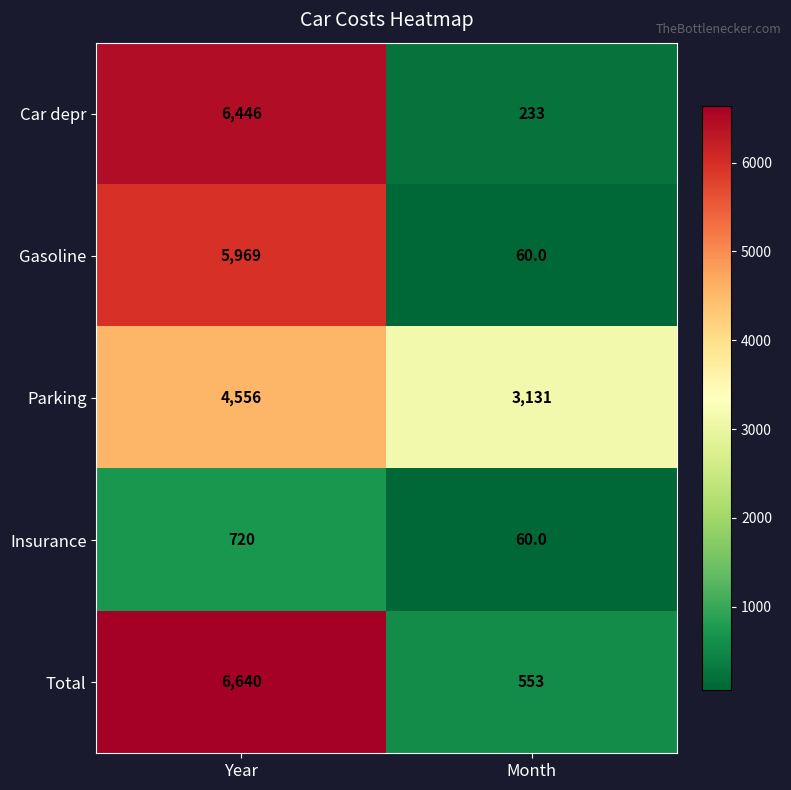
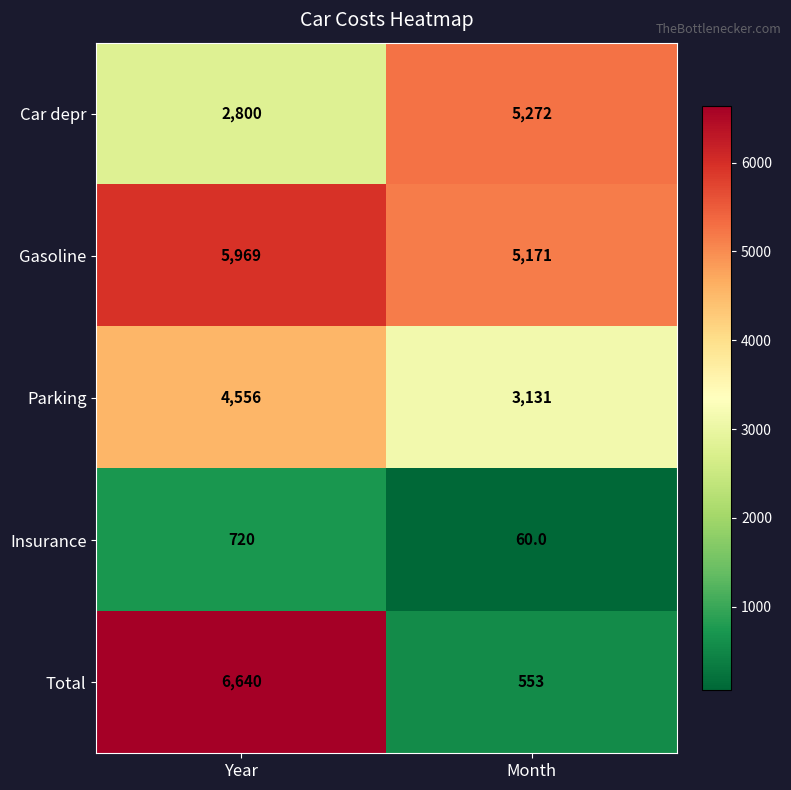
Car depr, Year: 6,446 -> 2,800
Car depr, Month: 233 -> 5,272
Gasoline, Month: 60.0 -> 5,171
